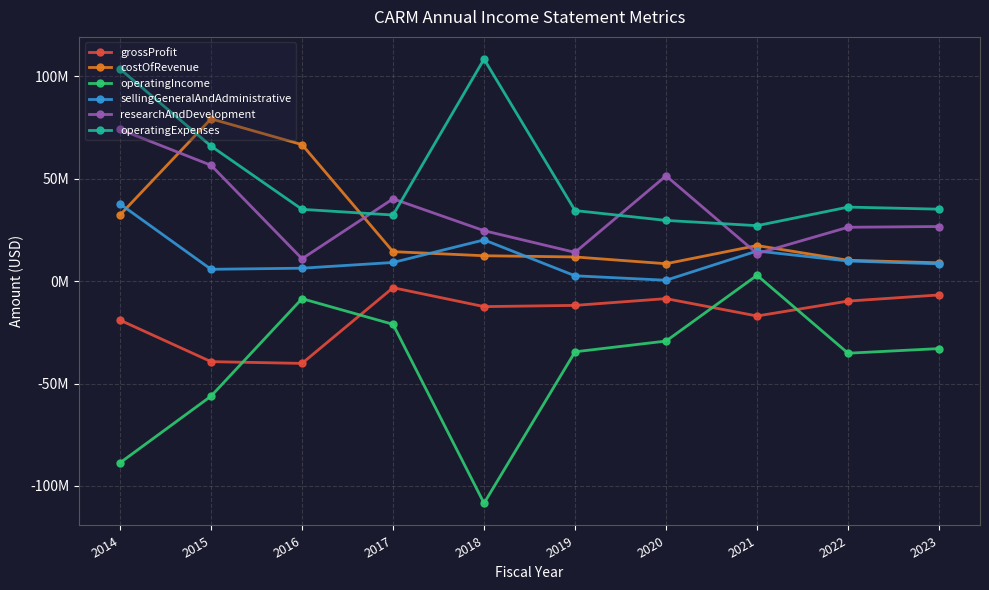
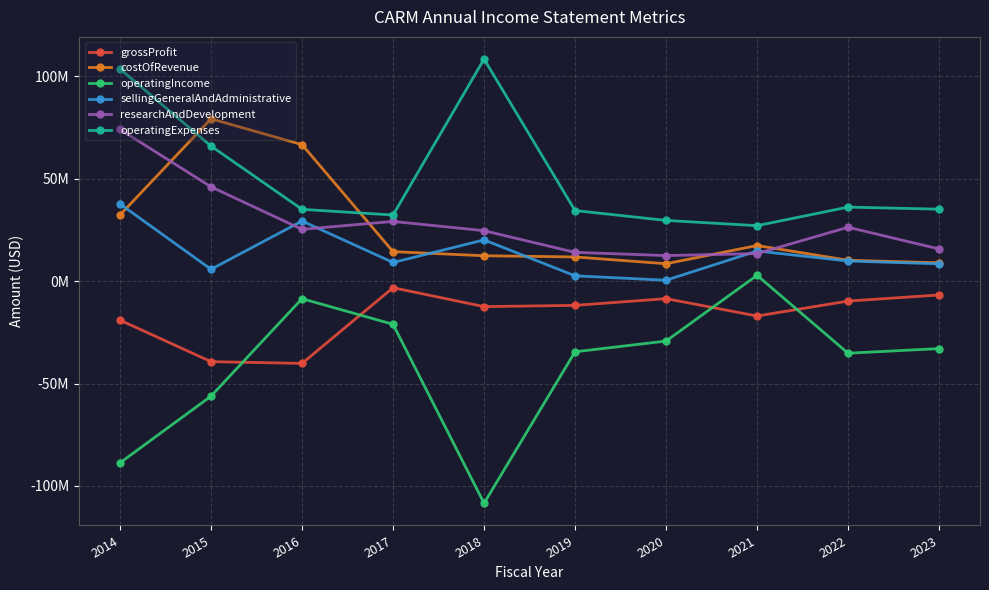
researchAndDevelopment, 2015: 57000000 -> 46000000
sellingGeneralAndAdministrative, 2016: 6000000 -> 29000000
researchAndDevelopment, 2016: 11000000 -> 25000000
researchAndDevelopment, 2017: 40000000 -> 29000000
researchAndDevelopment, 2020: 51000000 -> 13000000
researchAndDevelopment, 2023: 27000000 -> 16000000
